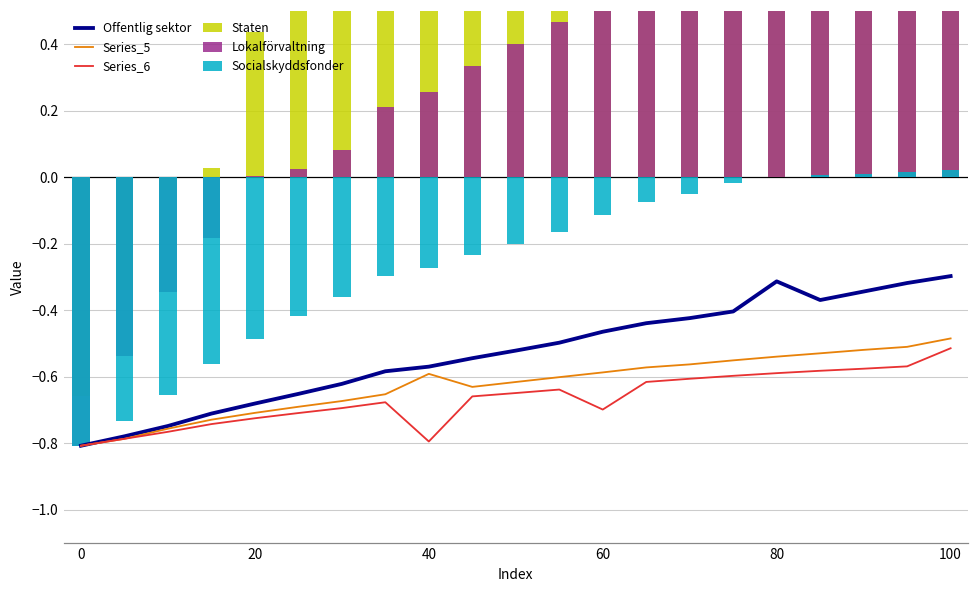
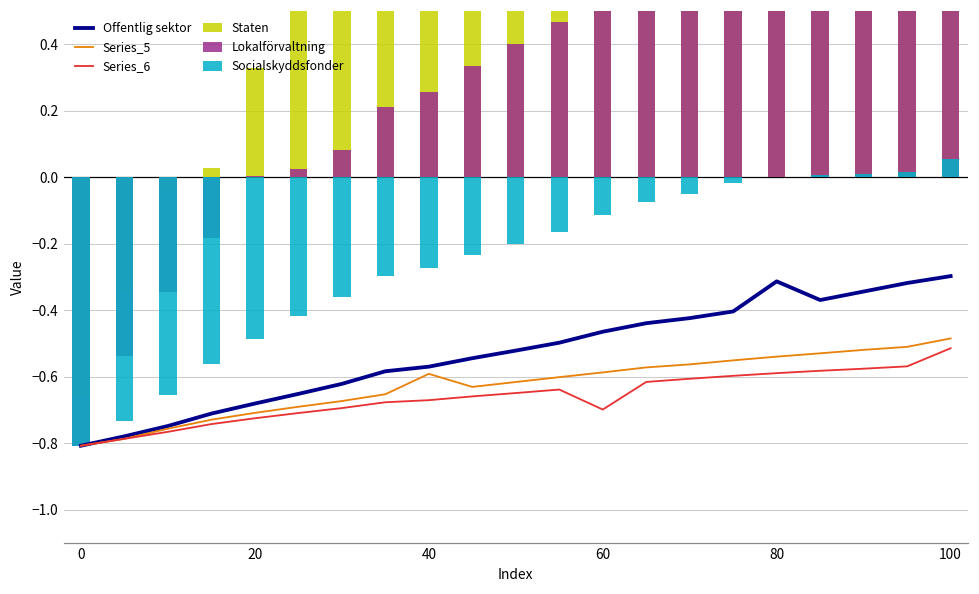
Staten, 20: 0.44 -> 0.33
Series_6, 40: -0.79 -> -0.67
Socialskyddsfonder, 100: 0.02 -> 0.05
